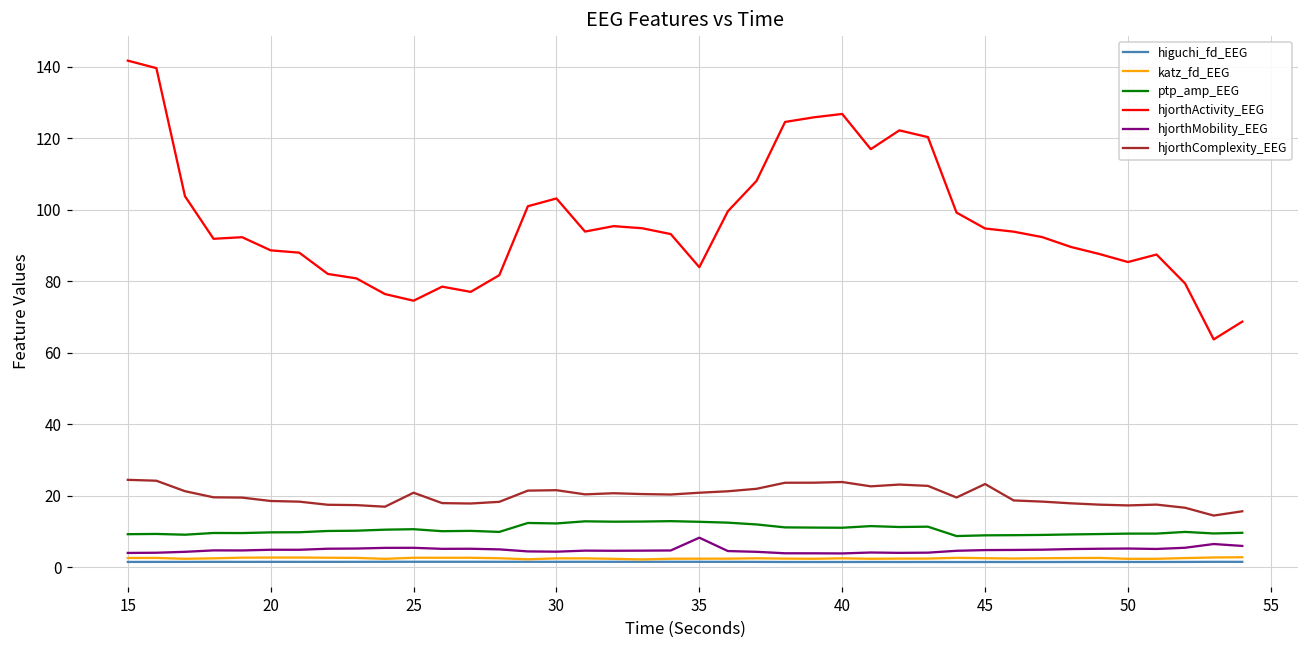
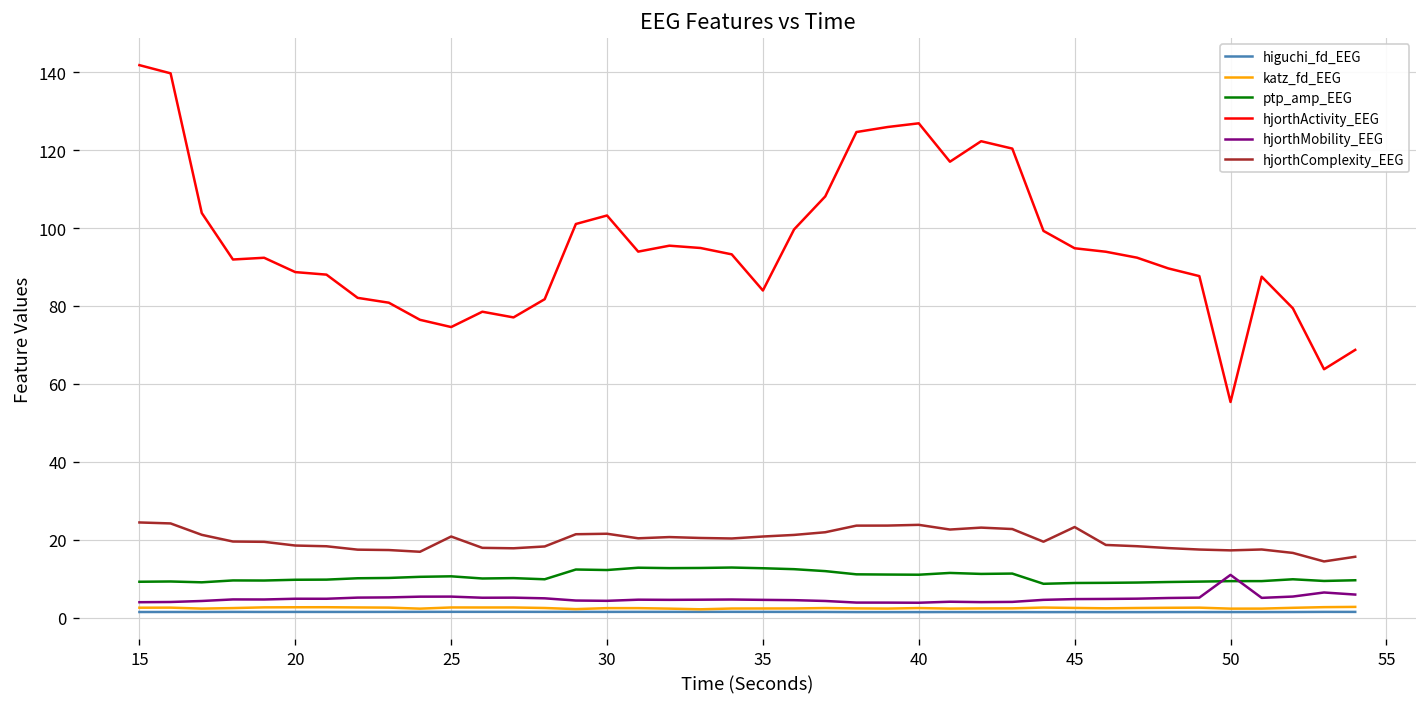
hjorthMobility_EEG, 35: 8 -> 5
hjorthActivity_EEG, 50: 85 -> 55
hjorthMobility_EEG, 50: 5 -> 11
